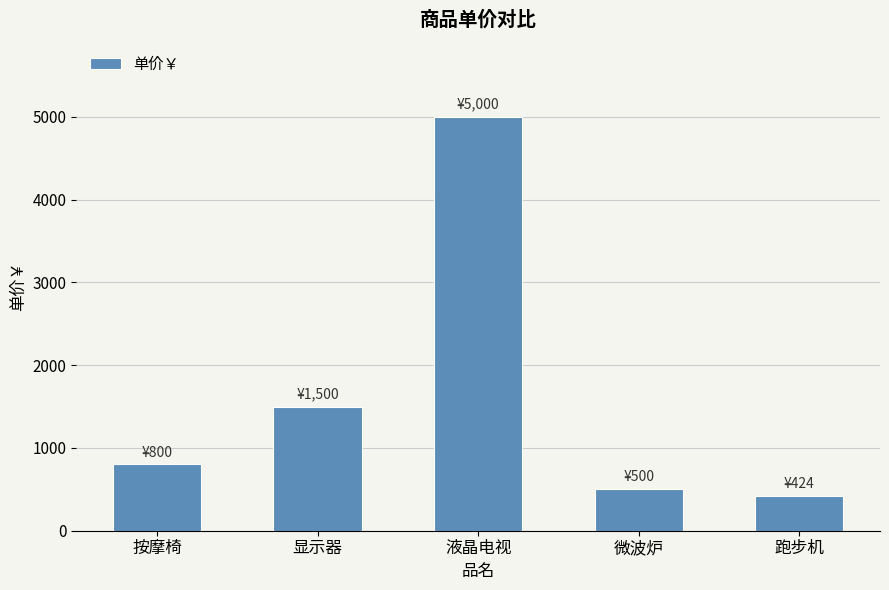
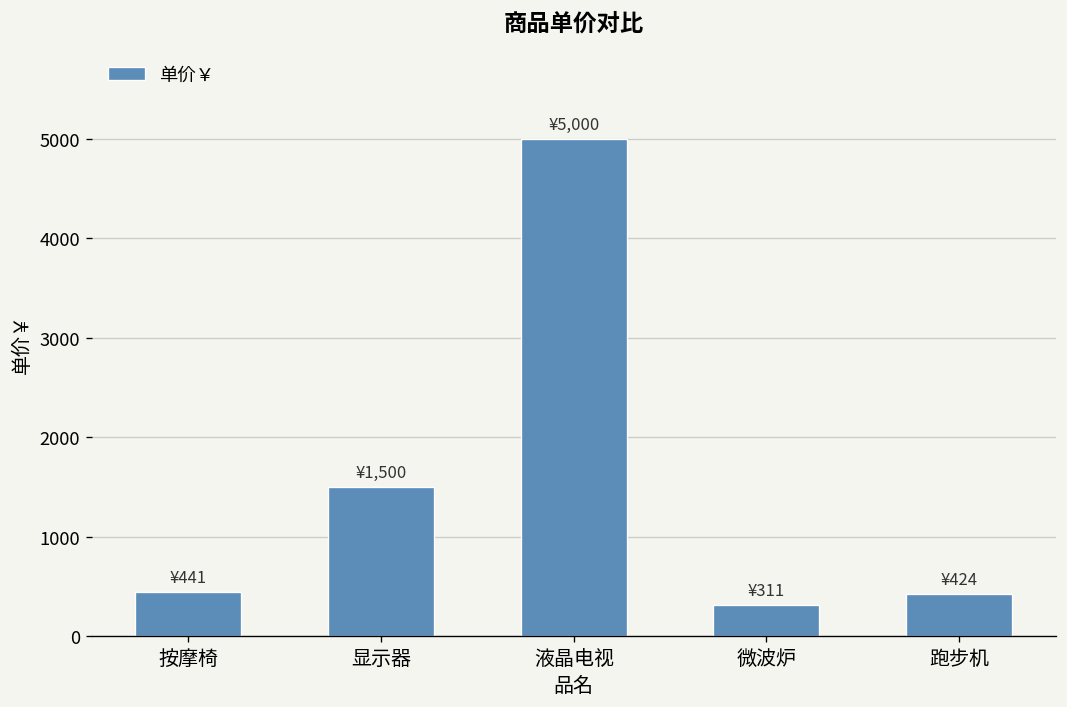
按摩椅: ¥800 -> ¥441
微波炉: ¥500 -> ¥311
